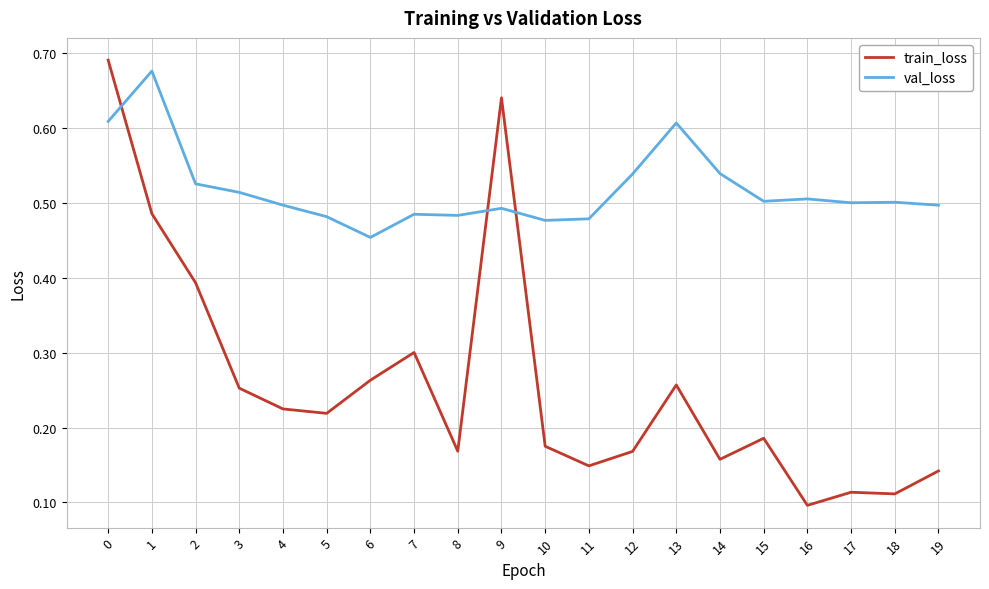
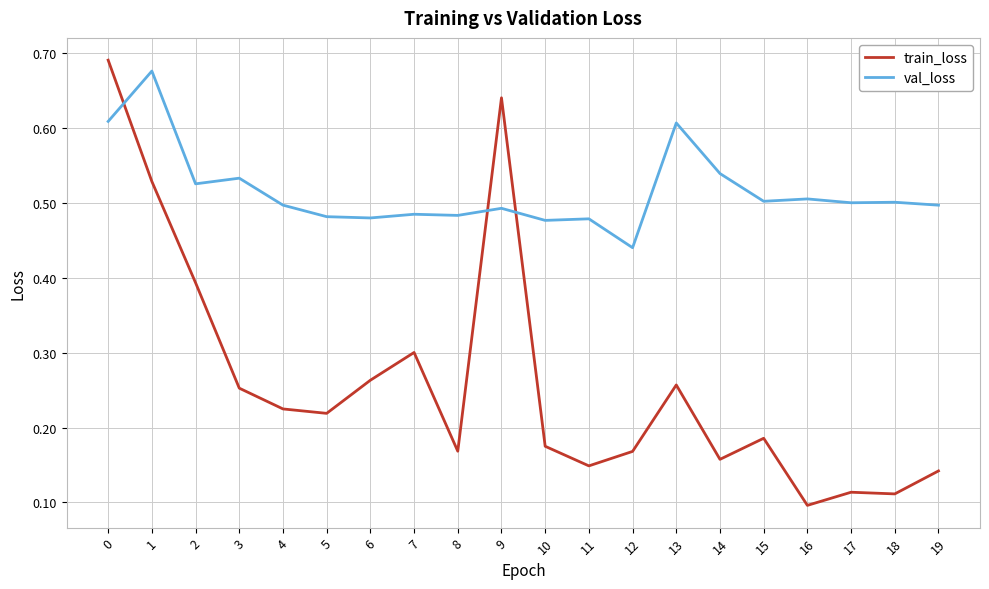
train_loss, 1: 0.49 -> 0.53
val_loss, 3: 0.51 -> 0.53
val_loss, 6: 0.45 -> 0.48
val_loss, 12: 0.54 -> 0.44
